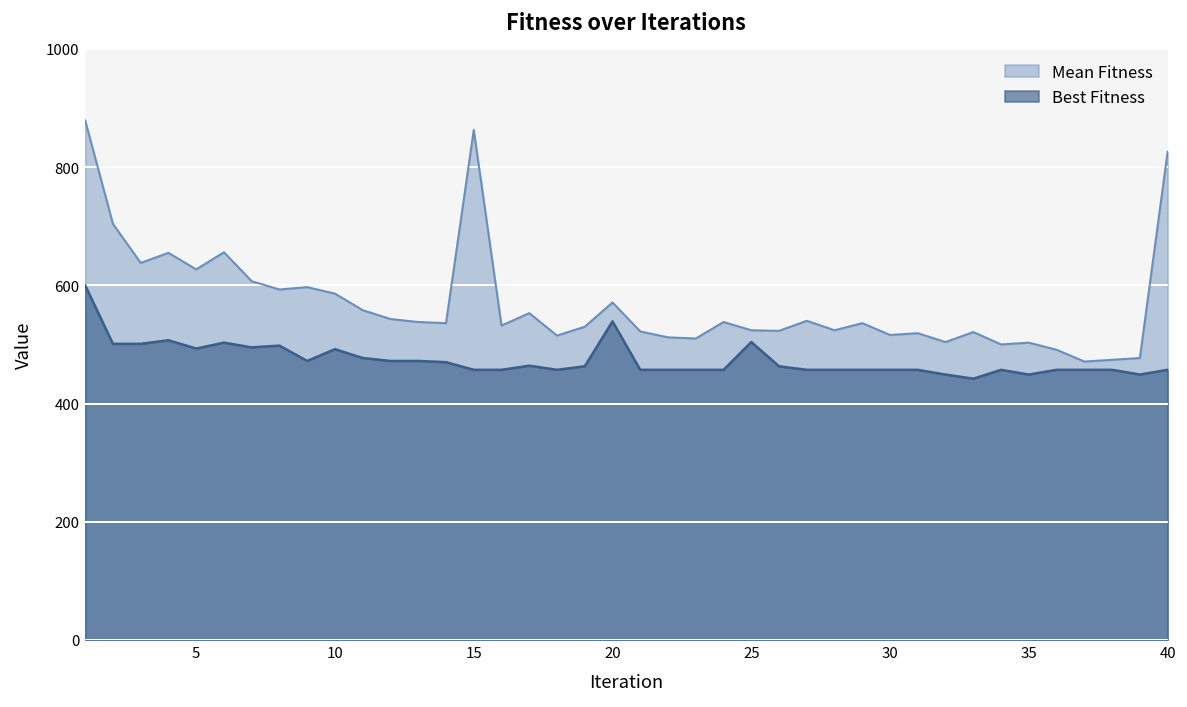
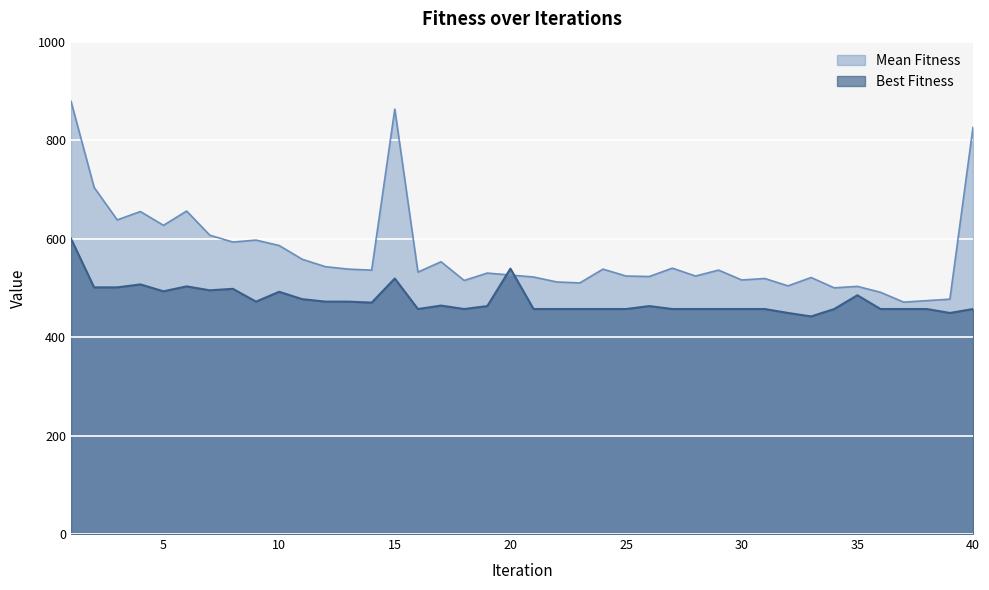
Best Fitness, 15: 460 -> 520
Mean Fitness, 20: 570 -> 530
Best Fitness, 25: 500 -> 460
Best Fitness, 35: 450 -> 490
